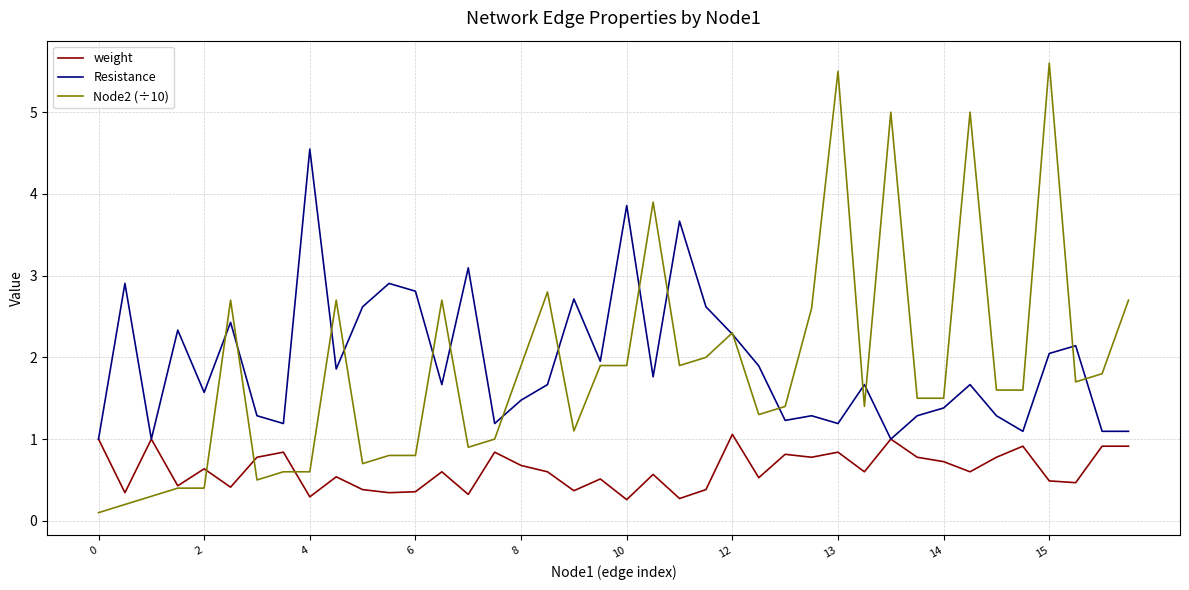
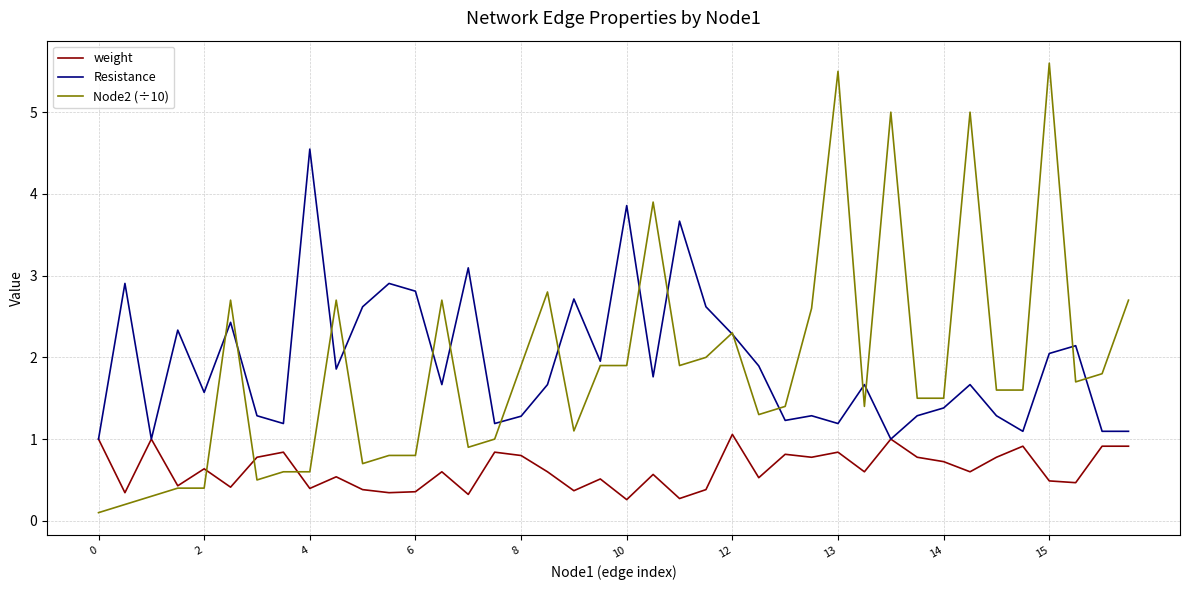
weight, 4: 0.3 -> 0.4
weight, 8: 0.7 -> 0.8
Resistance, 8: 1.5 -> 1.3
